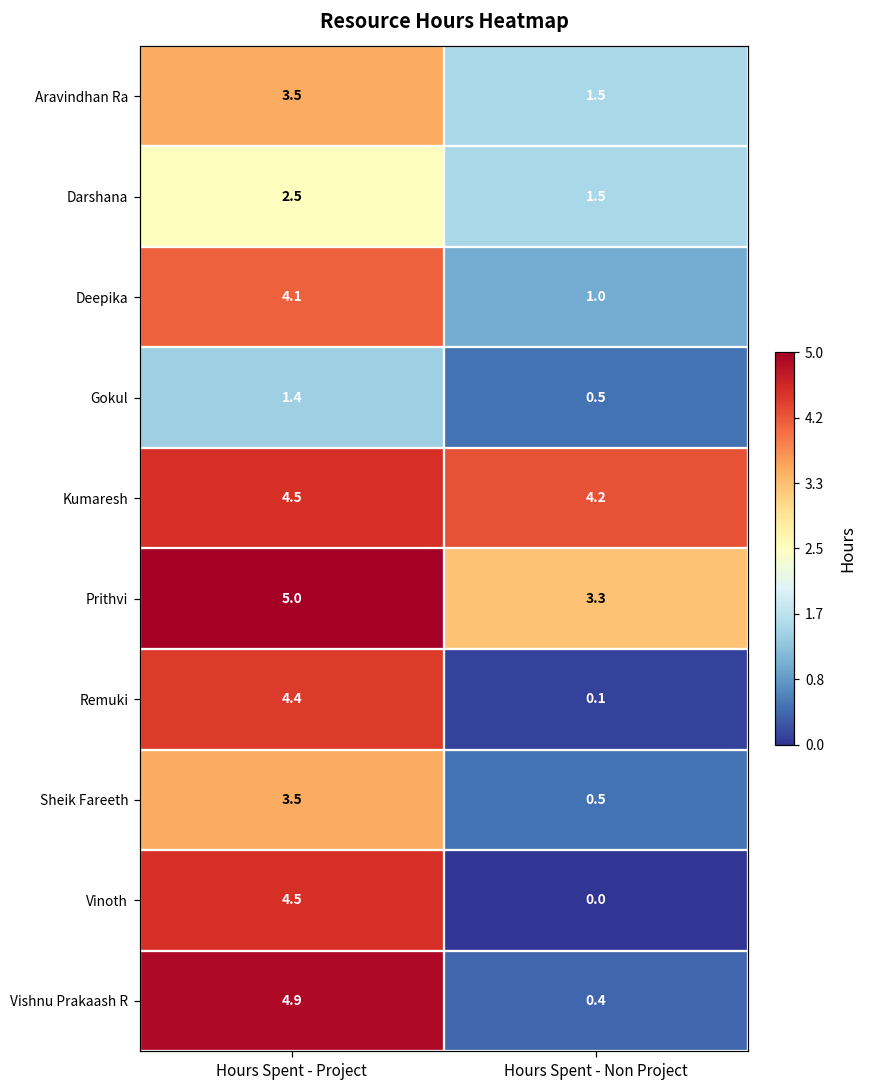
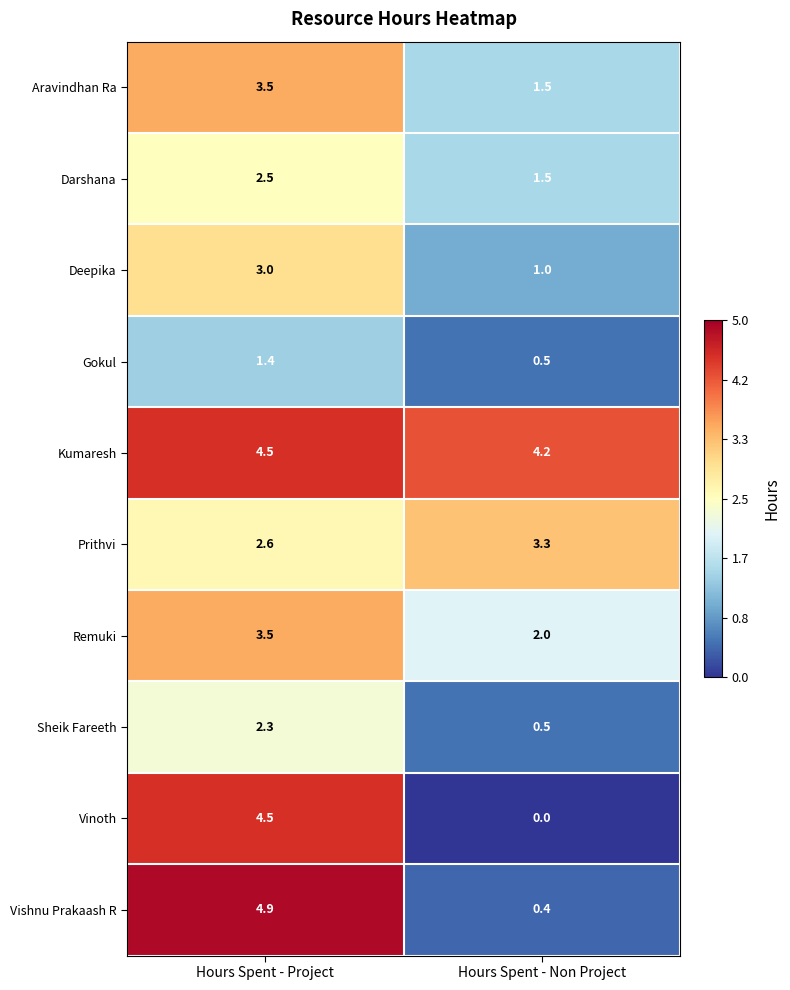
Deepika, Hours Spent - Project: 4.1 -> 3.0
Prithvi, Hours Spent - Project: 5.0 -> 2.6
Remuki, Hours Spent - Project: 4.4 -> 3.5
Remuki, Hours Spent - Non Project: 0.1 -> 2.0
Sheik Fareeth, Hours Spent - Project: 3.5 -> 2.3
